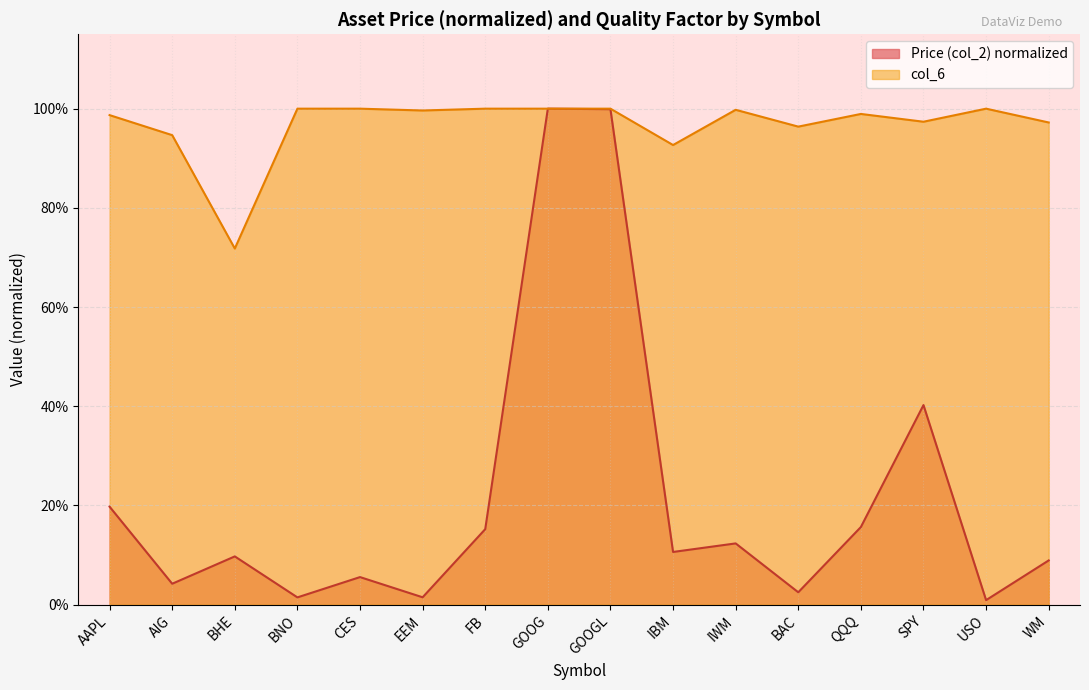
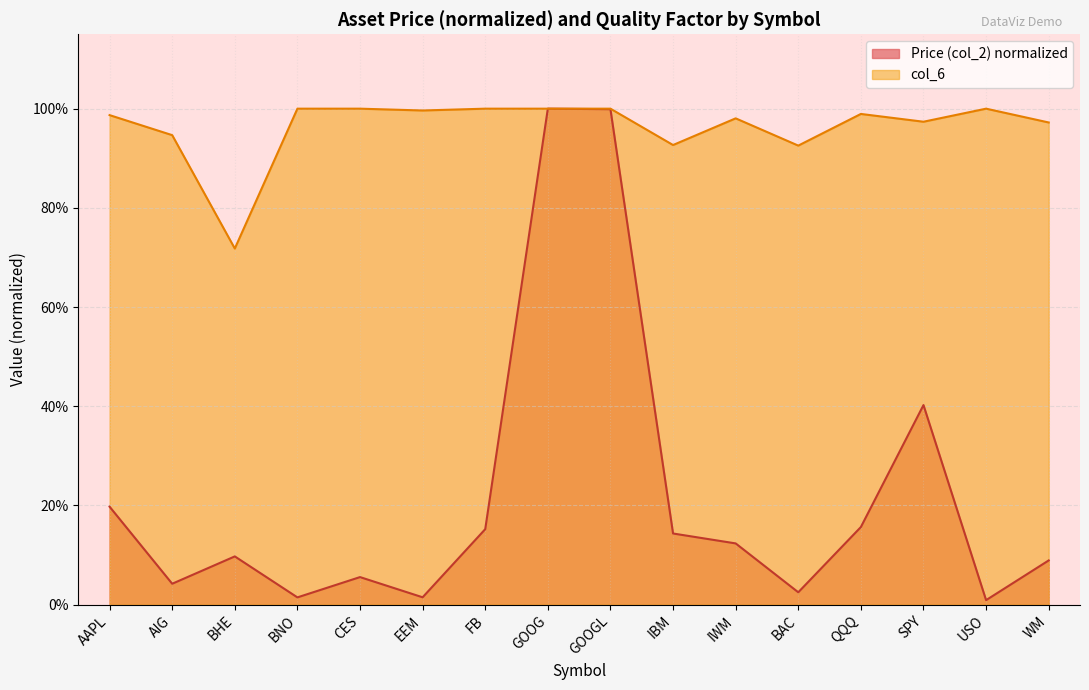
Price (col_2) normalized, IBM: 11% -> 14%
col_6, IWM: 100% -> 98%
col_6, BAC: 96% -> 93%
